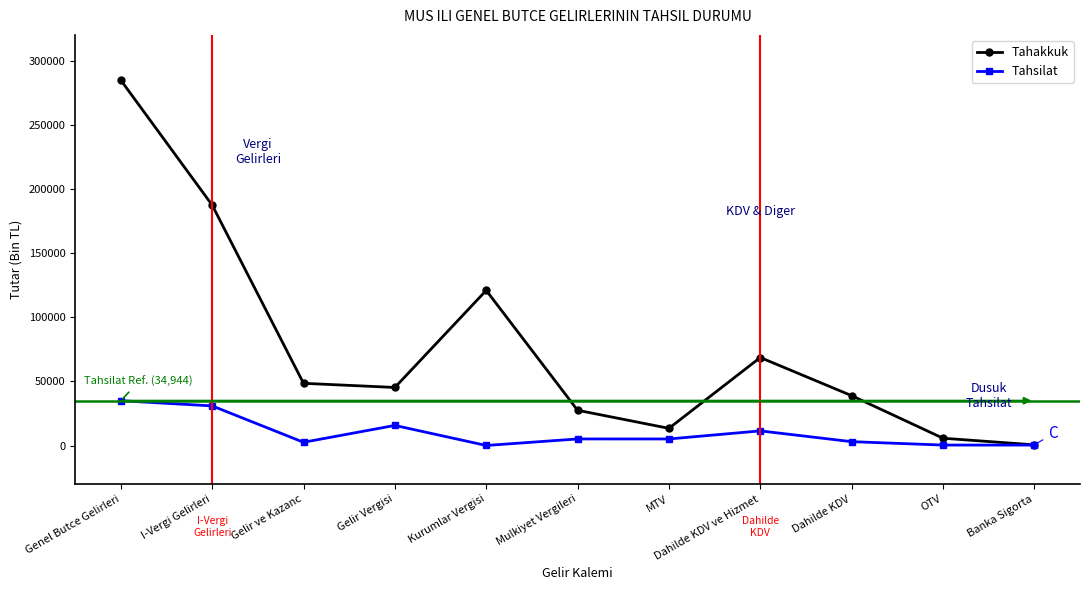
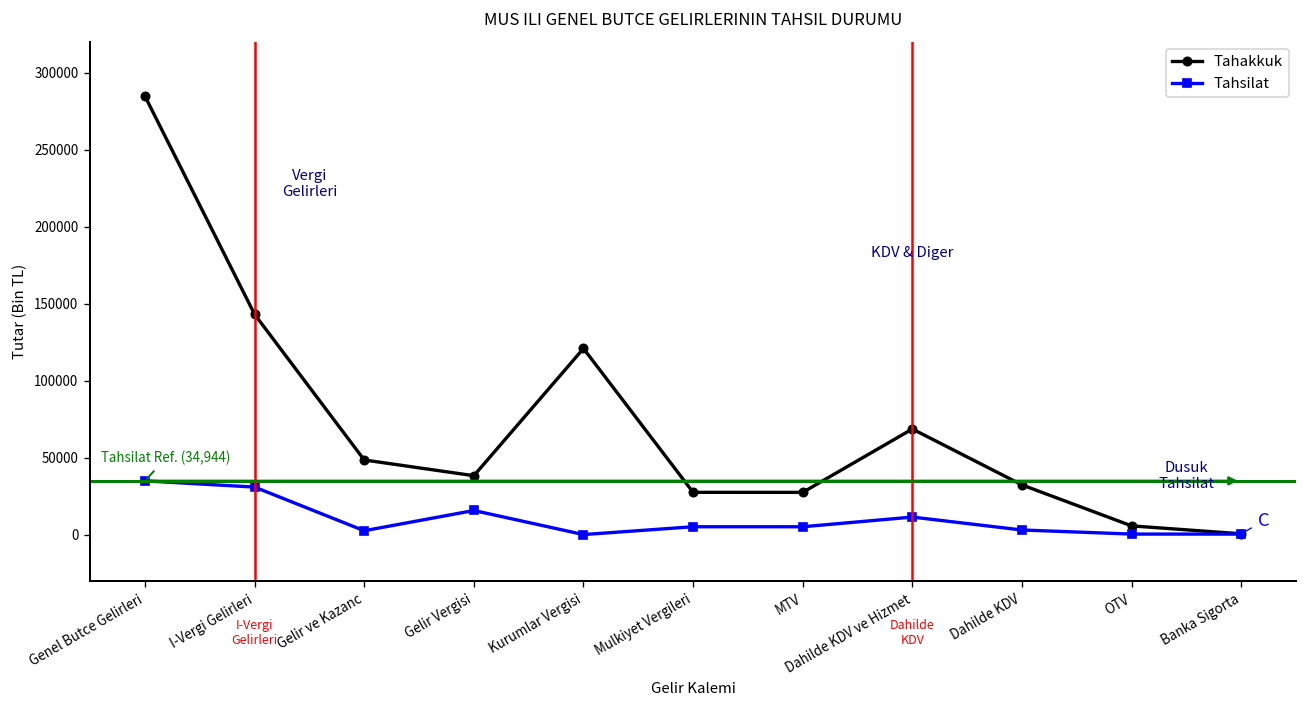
Tahakkuk, I-Vergi Gelirleri: 187000 -> 143000
Tahakkuk, Gelir Vergisi: 45000 -> 38000
Tahakkuk, MTV: 13000 -> 27000
Tahakkuk, Dahilde KDV: 39000 -> 32000
